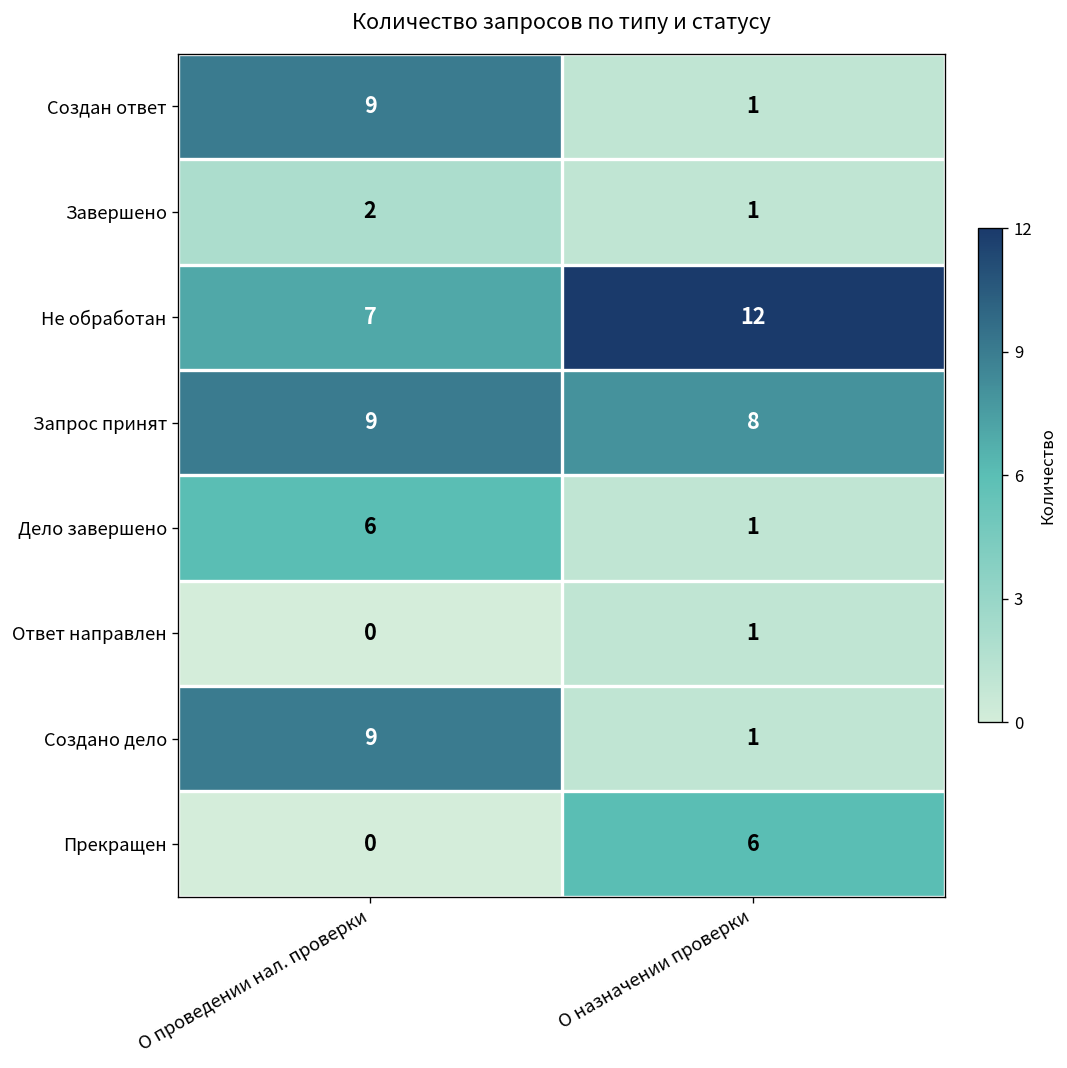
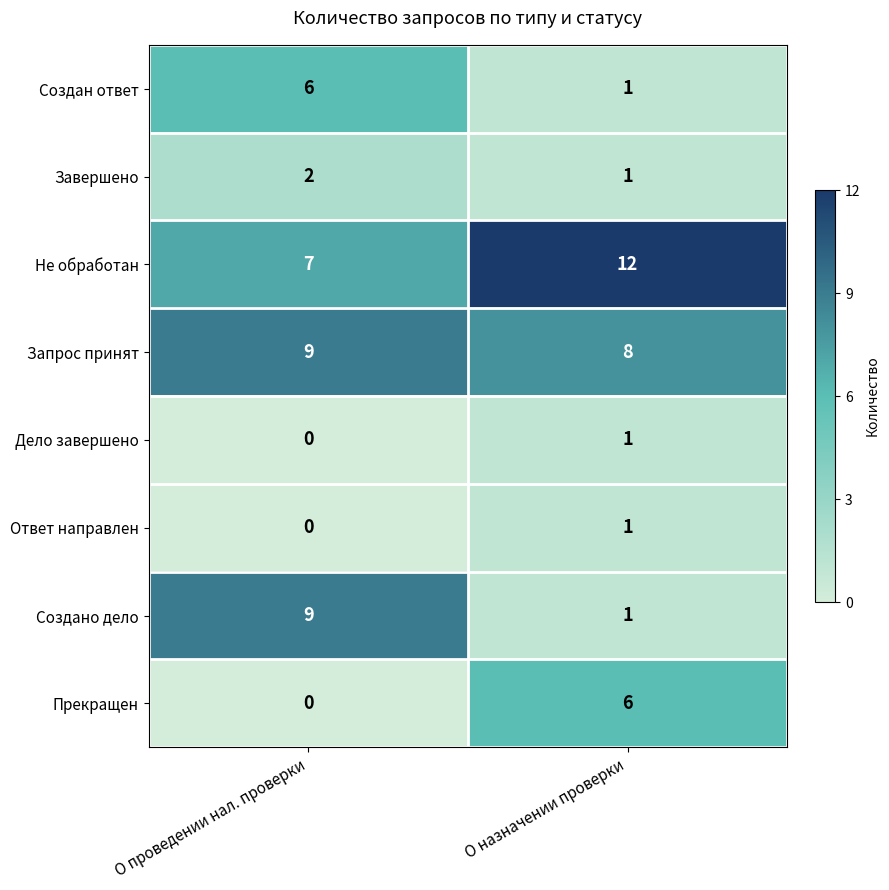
Создан ответ, О проведении нал. проверки: 9 -> 6
Дело завершено, О проведении нал. проверки: 6 -> 0
